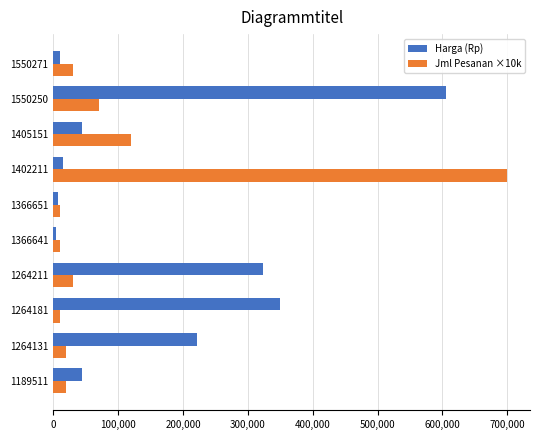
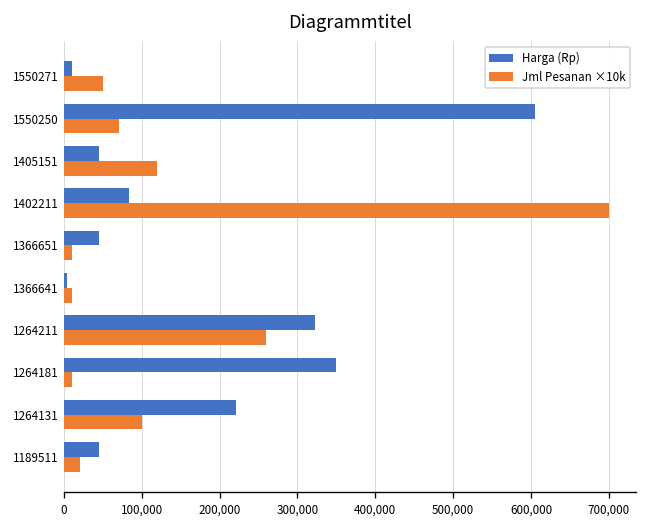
Jml Pesanan ×10k, 1550271: 30,000 -> 50,000
Harga (Rp), 1402211: 20,000 -> 80,000
Harga (Rp), 1366651: 10,000 -> 50,000
Jml Pesanan ×10k, 1264211: 30,000 -> 260,000
Jml Pesanan ×10k, 1264131: 20,000 -> 100,000
